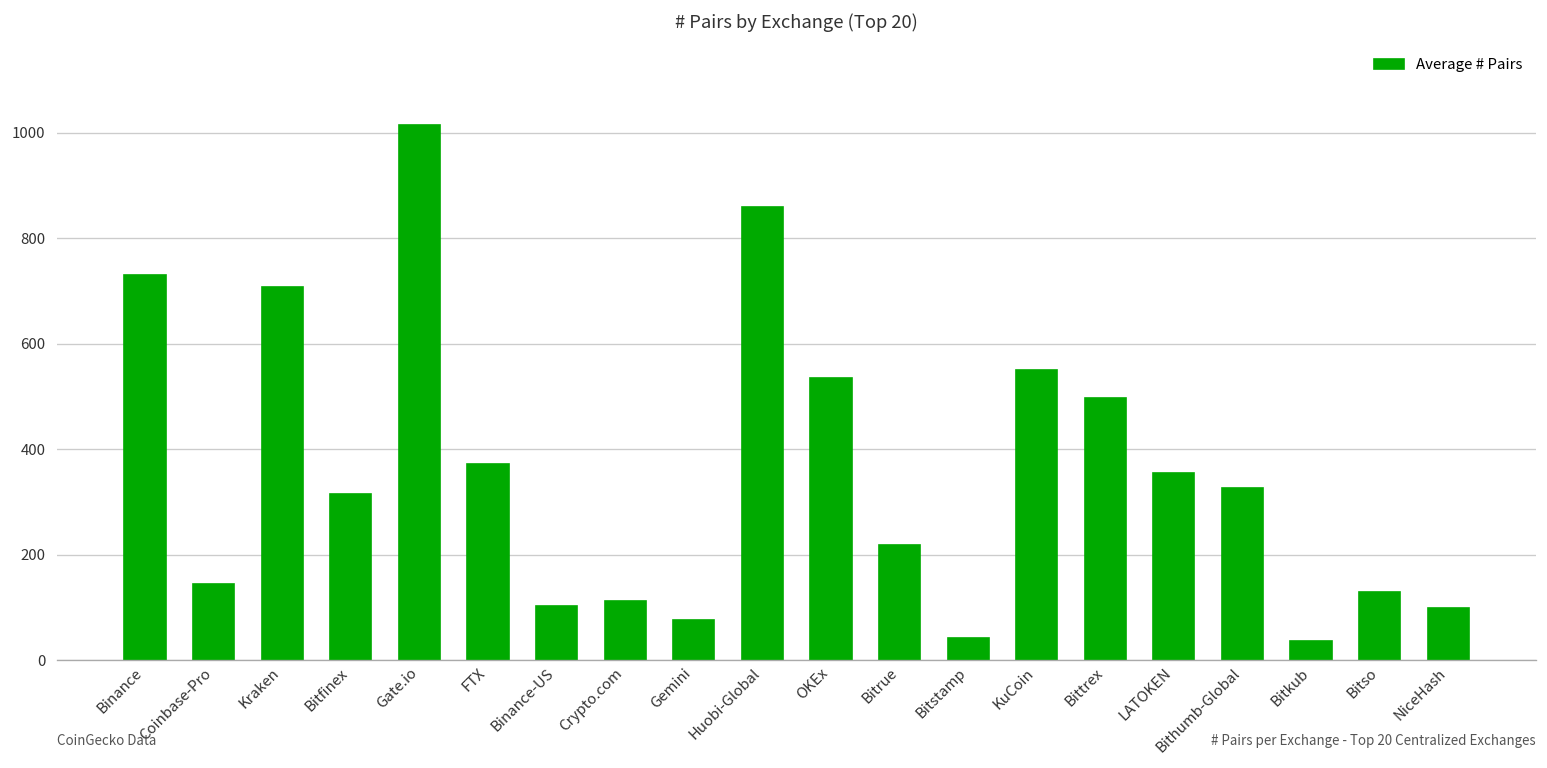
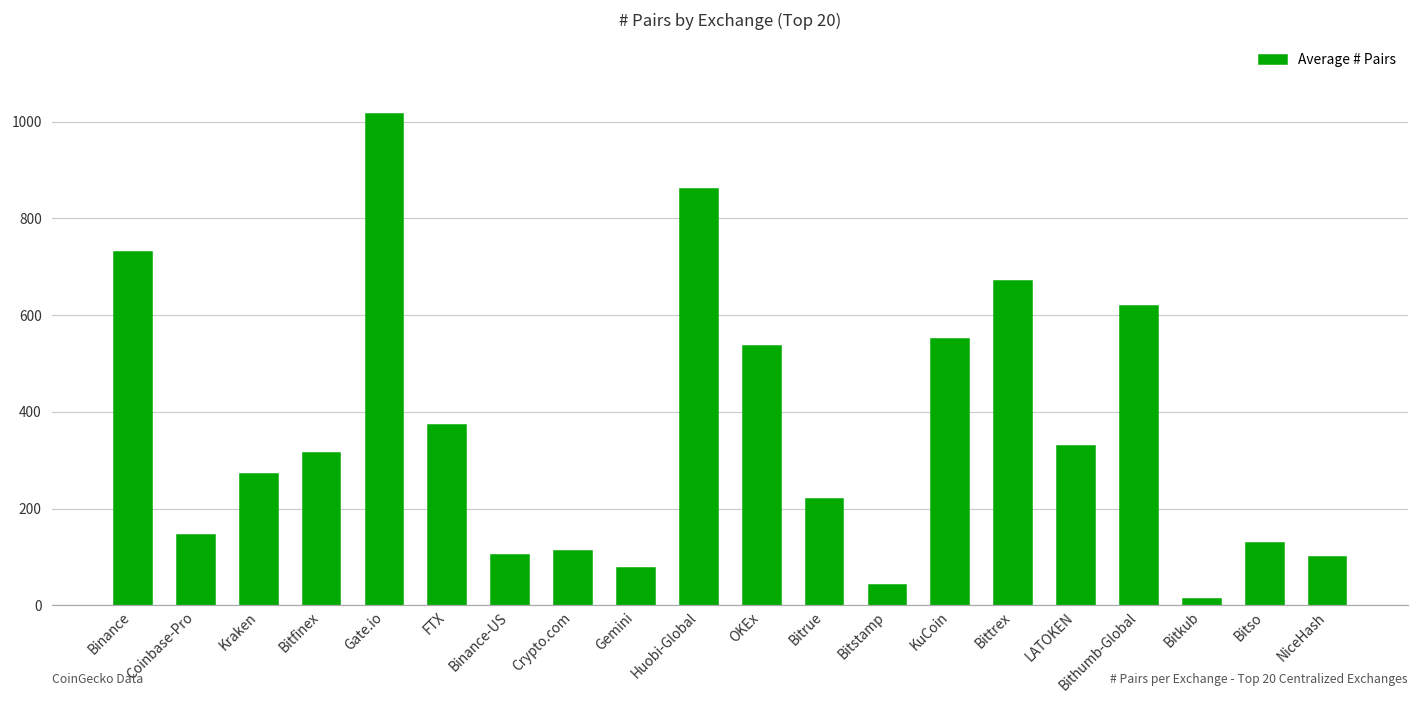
Kraken: 710 -> 270
Bittrex: 500 -> 670
LATOKEN: 360 -> 330
Bithumb-Global: 330 -> 620
Bitkub: 40 -> 10
